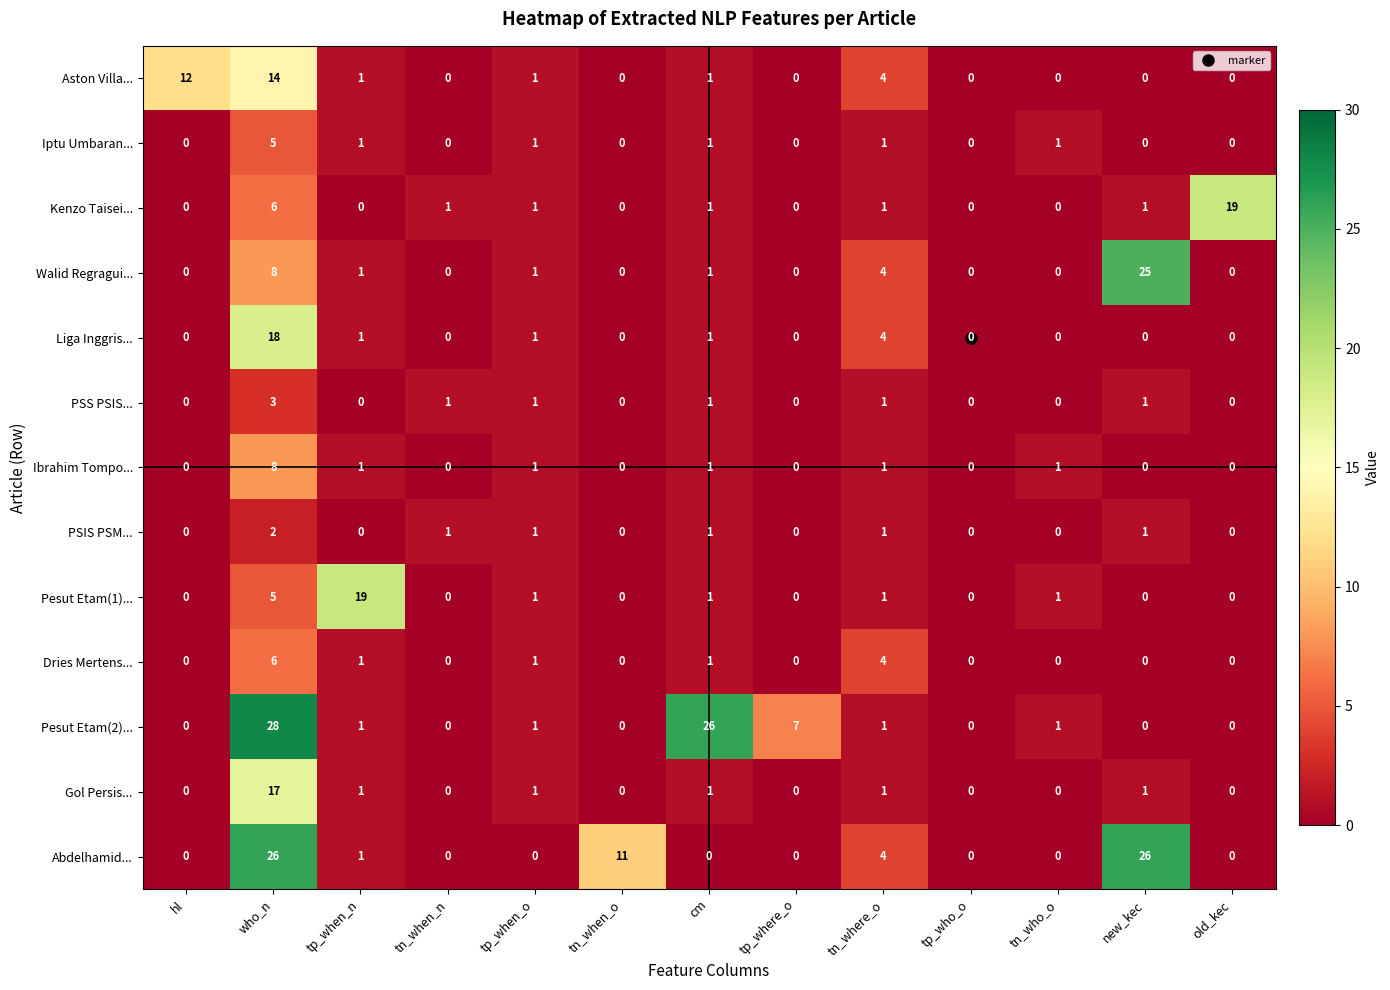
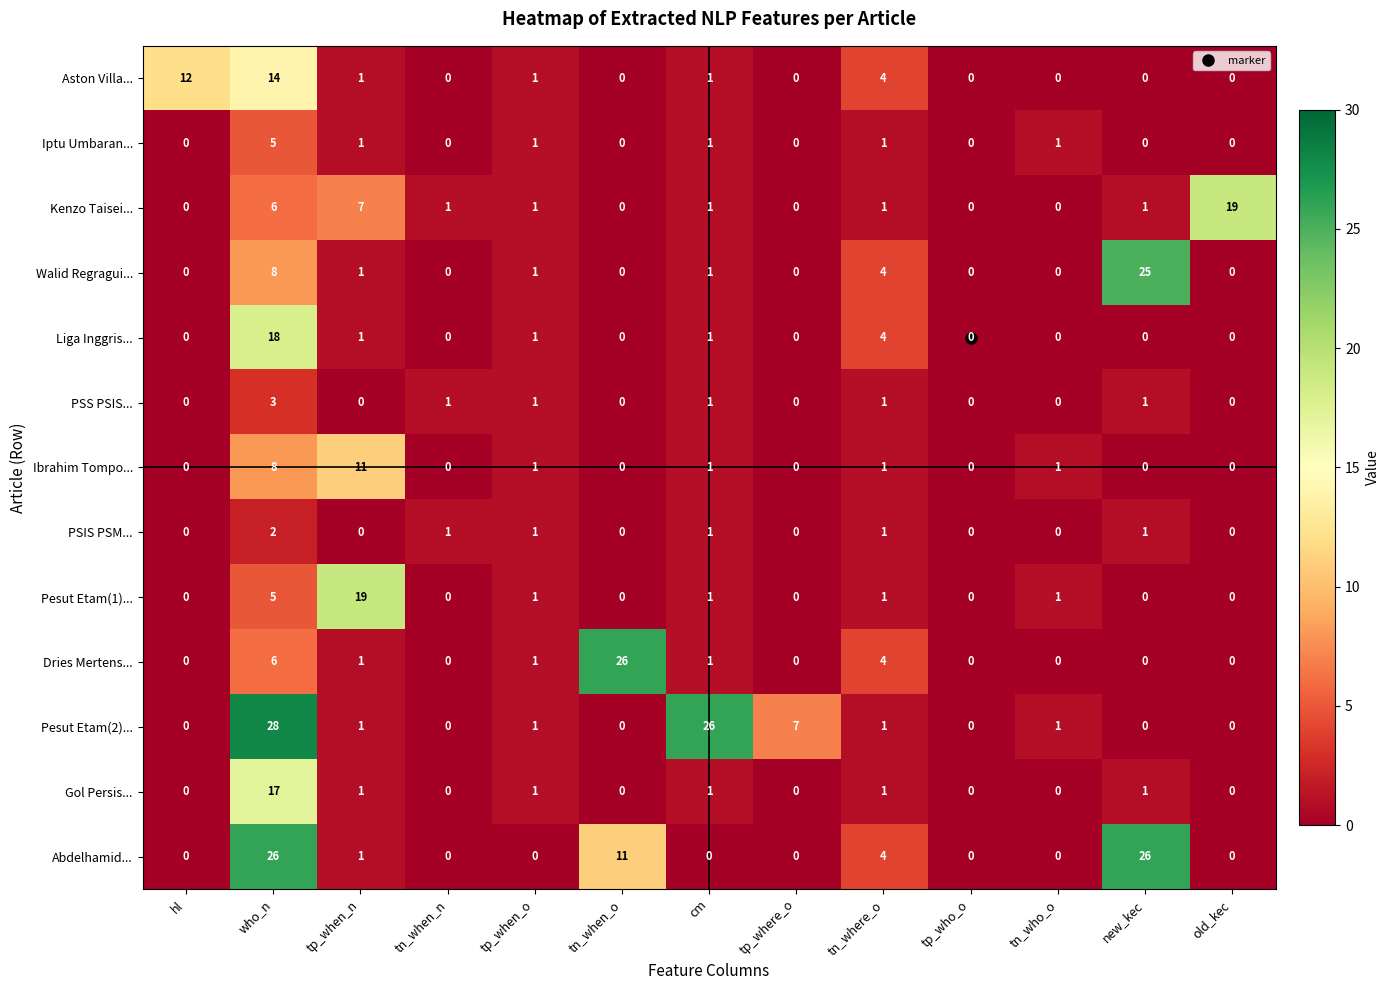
Kenzo Taisei..., tp_when_n: 0 -> 7
Ibrahim Tompo..., tp_when_n: 1 -> 11
Dries Mertens..., tn_when_o: 0 -> 26
